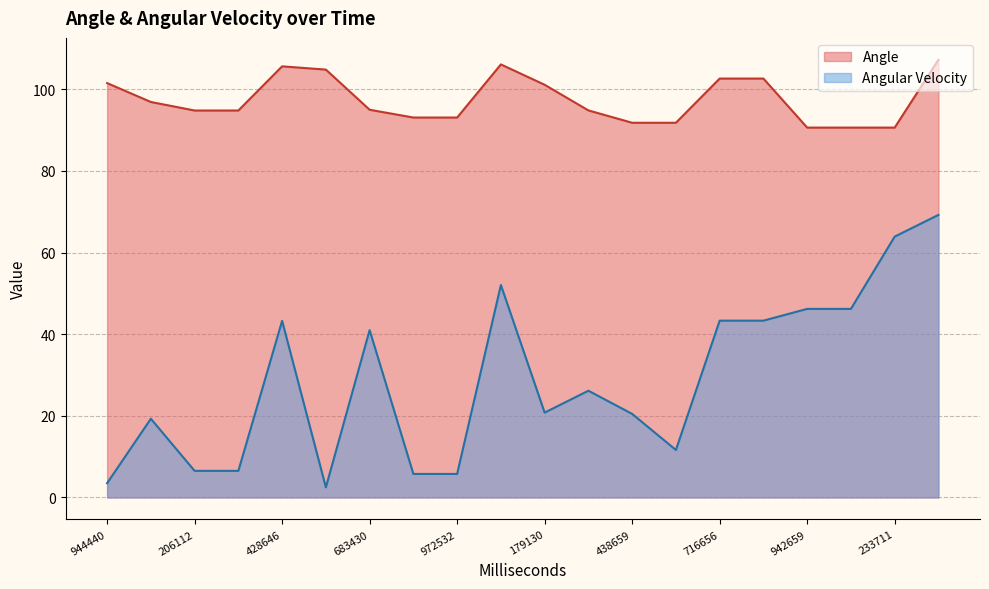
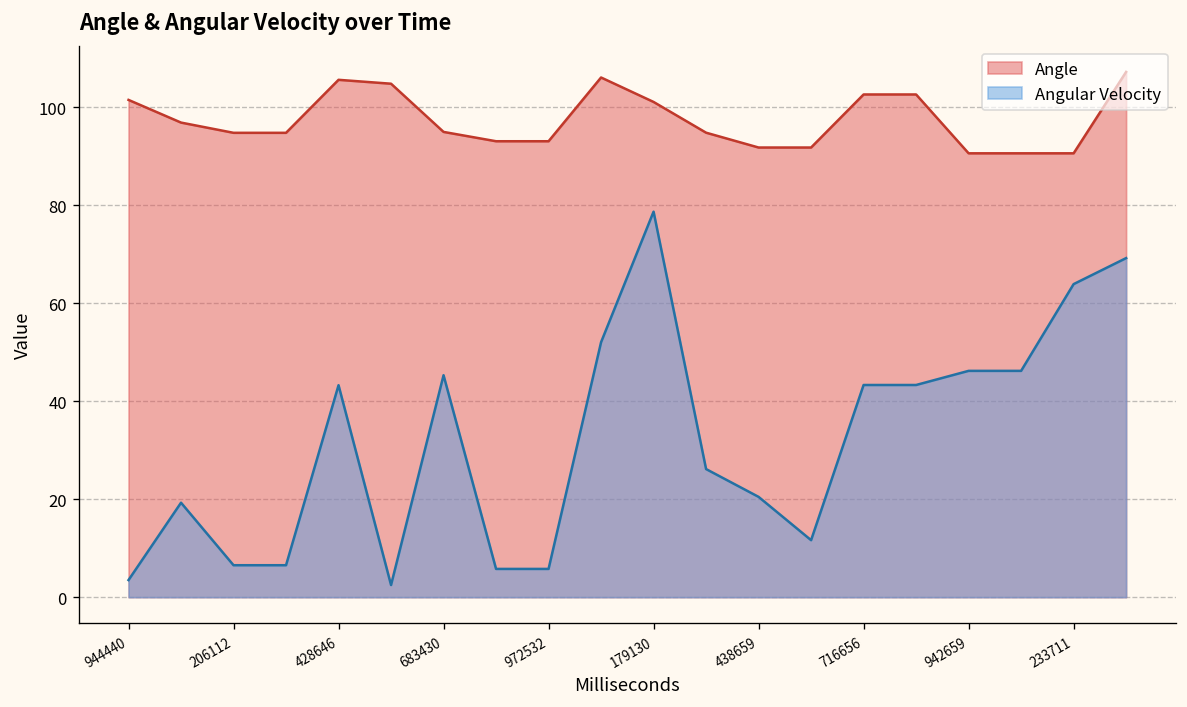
Angular Velocity, 683430: 41 -> 45
Angular Velocity, 179130: 21 -> 79
